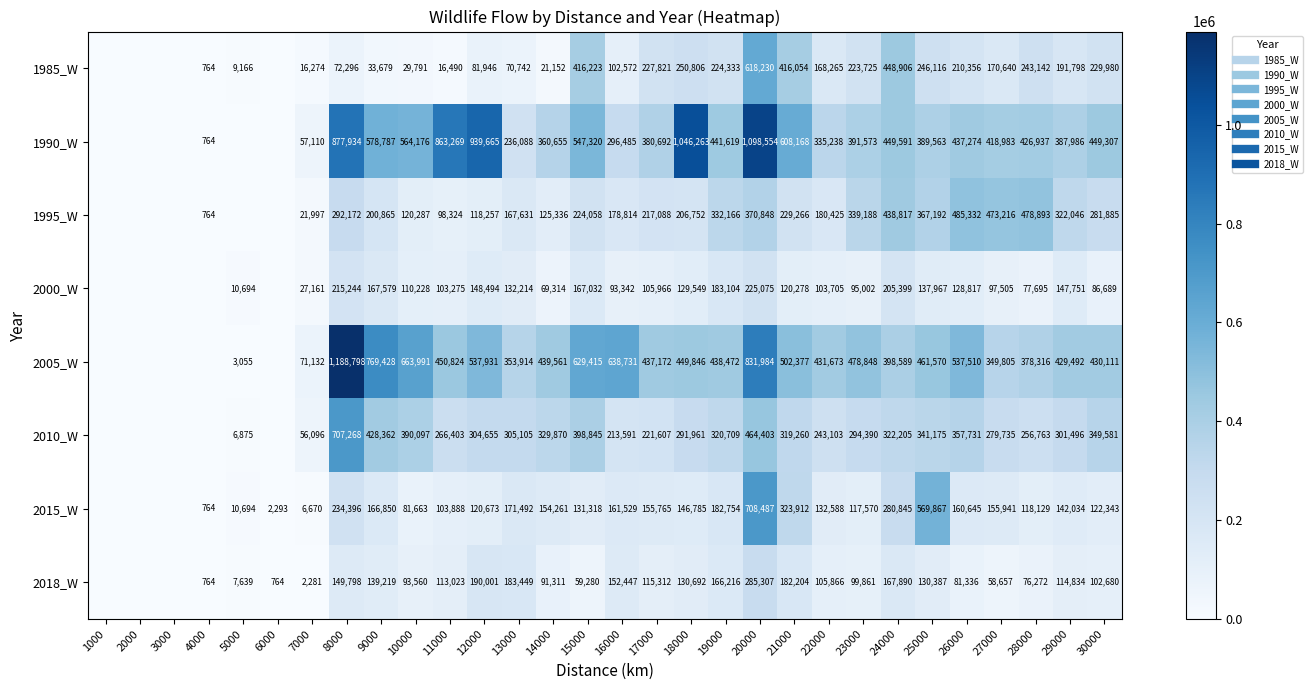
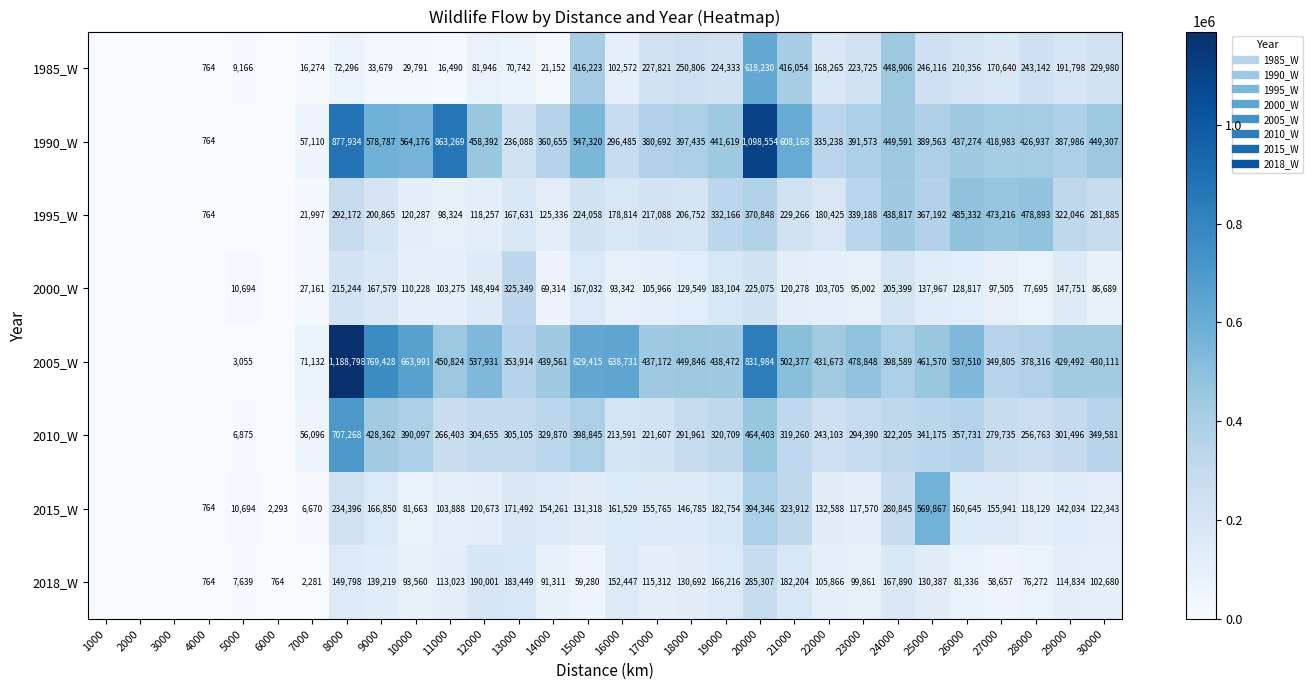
1990_W, 12000: 939,665 -> 458,392
1990_W, 18000: 1,046,263 -> 397,435
2000_W, 13000: 132,214 -> 325,349
2015_W, 20000: 708,487 -> 394,346
